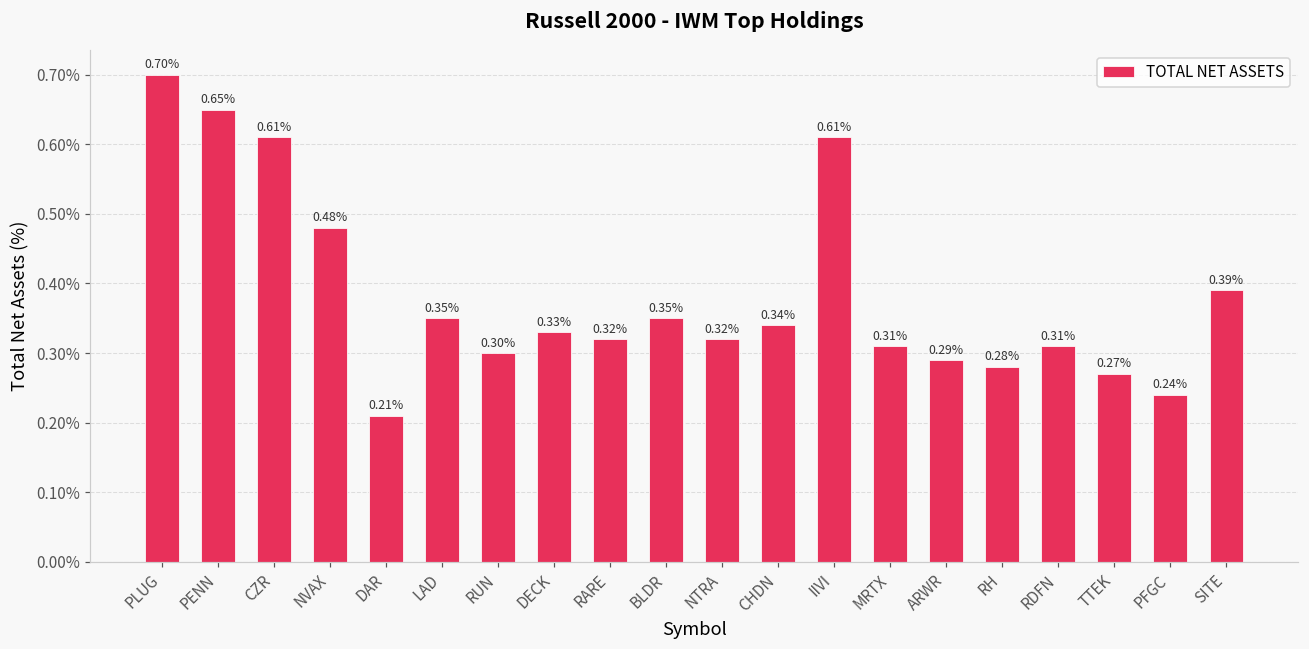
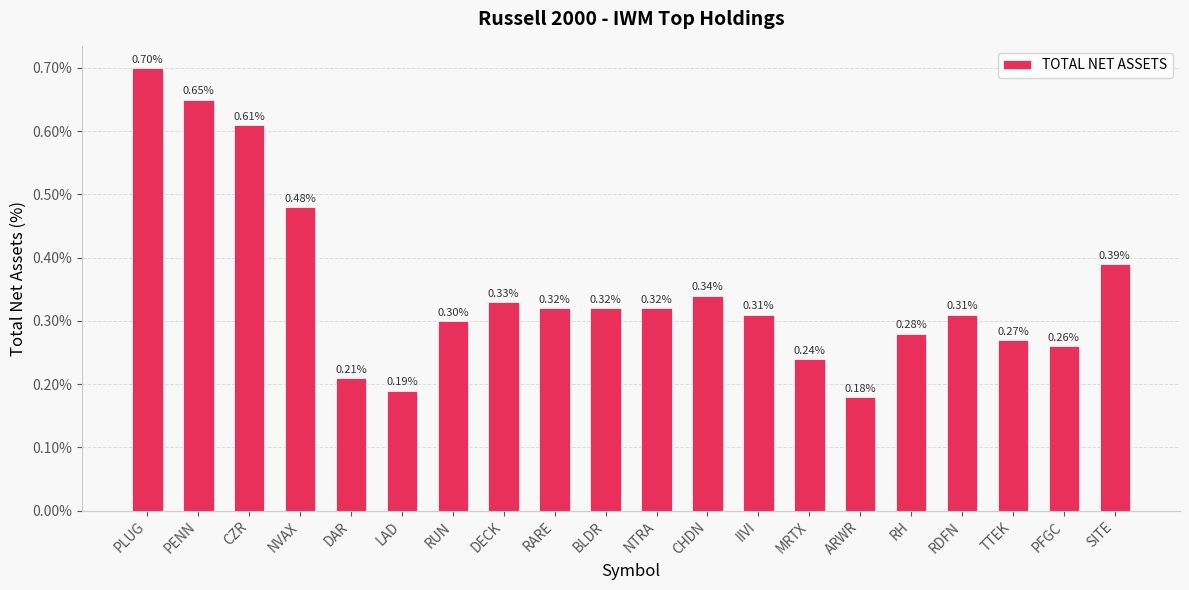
LAD: 0.35% -> 0.19%
BLDR: 0.35% -> 0.32%
IIVI: 0.61% -> 0.31%
MRTX: 0.31% -> 0.24%
ARWR: 0.29% -> 0.18%
PFGC: 0.24% -> 0.26%
